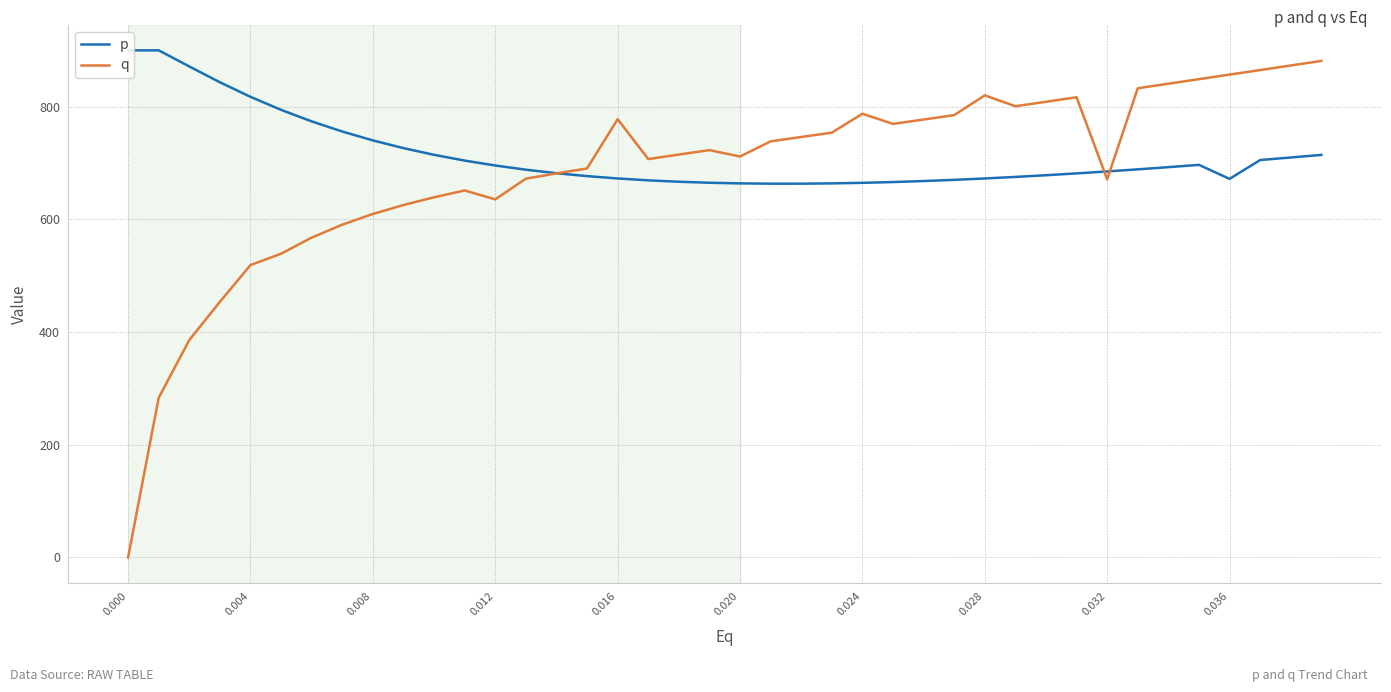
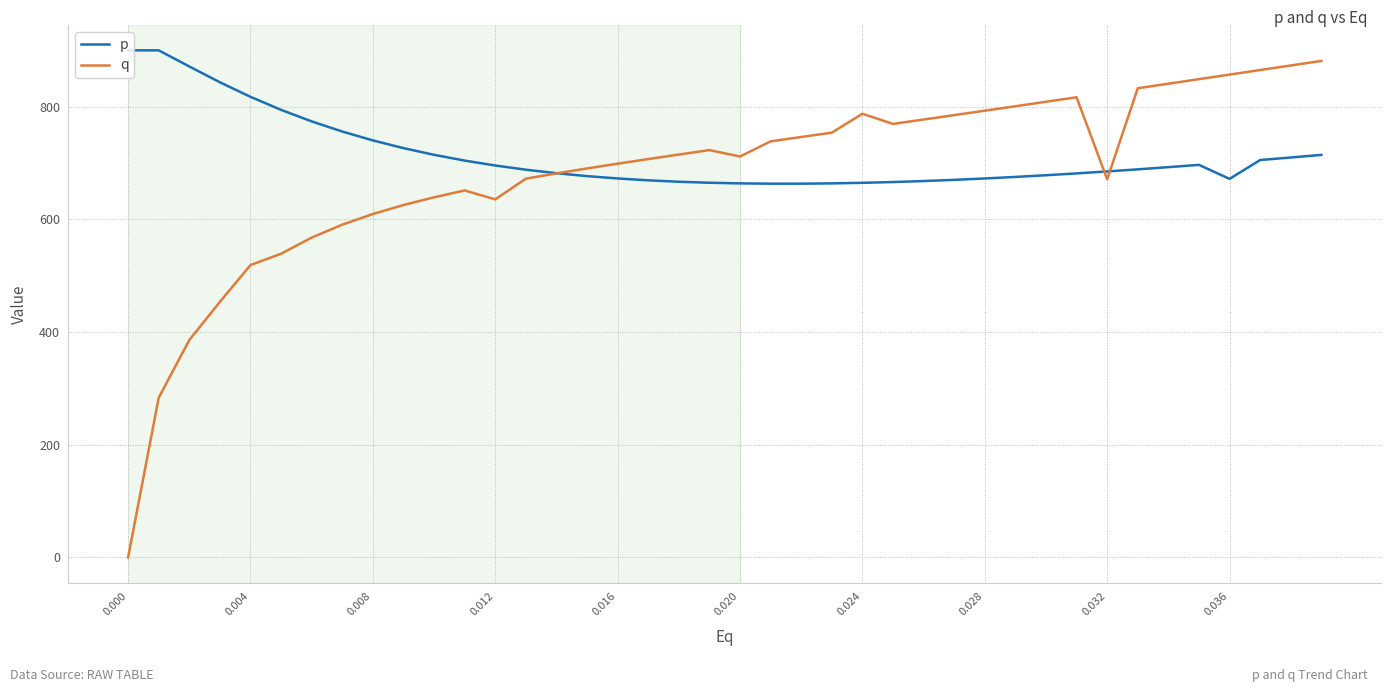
q, 0.016: 780 -> 700
q, 0.028: 820 -> 790
